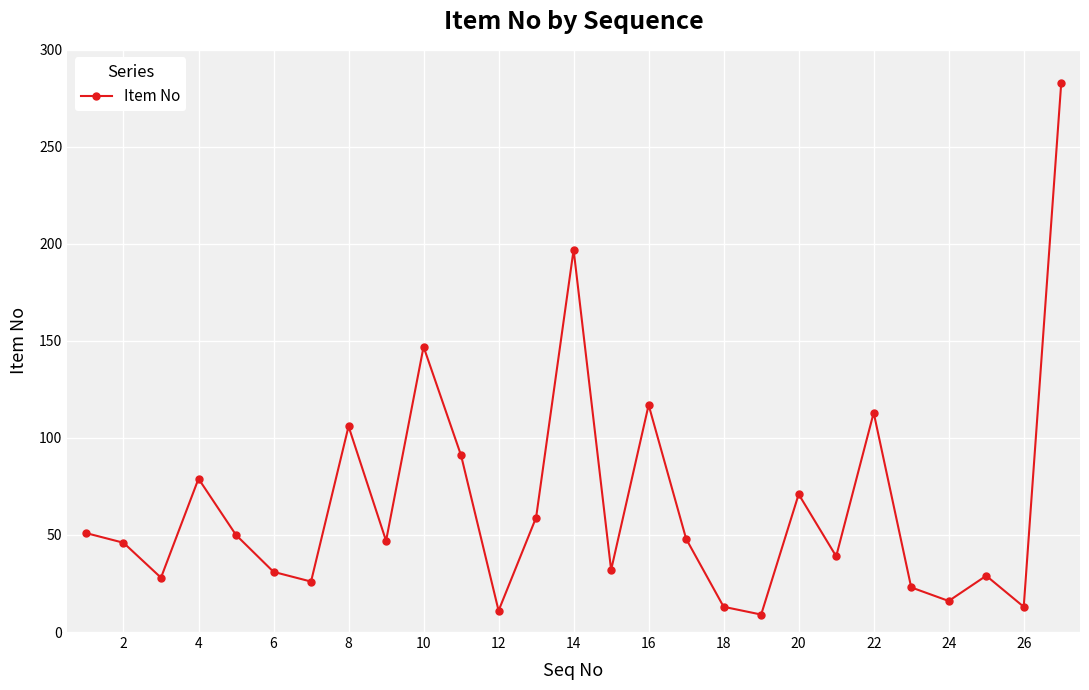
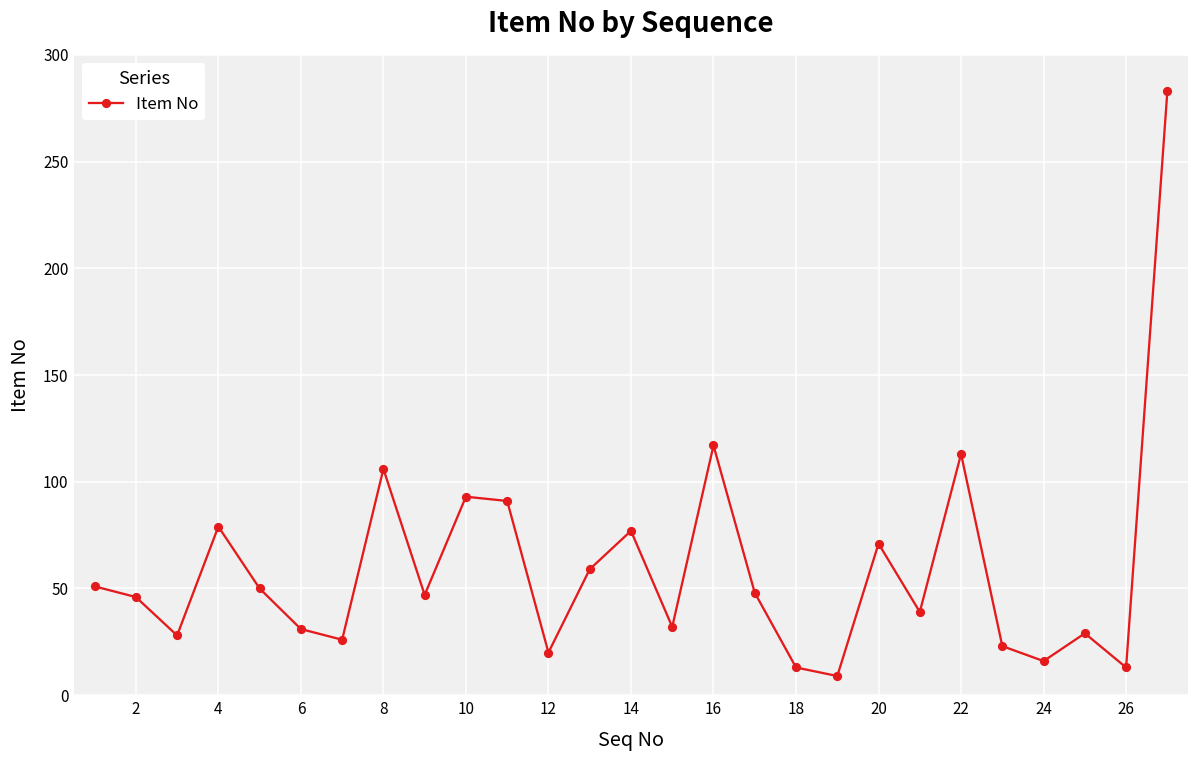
10: 147 -> 93
12: 11 -> 20
14: 197 -> 77
